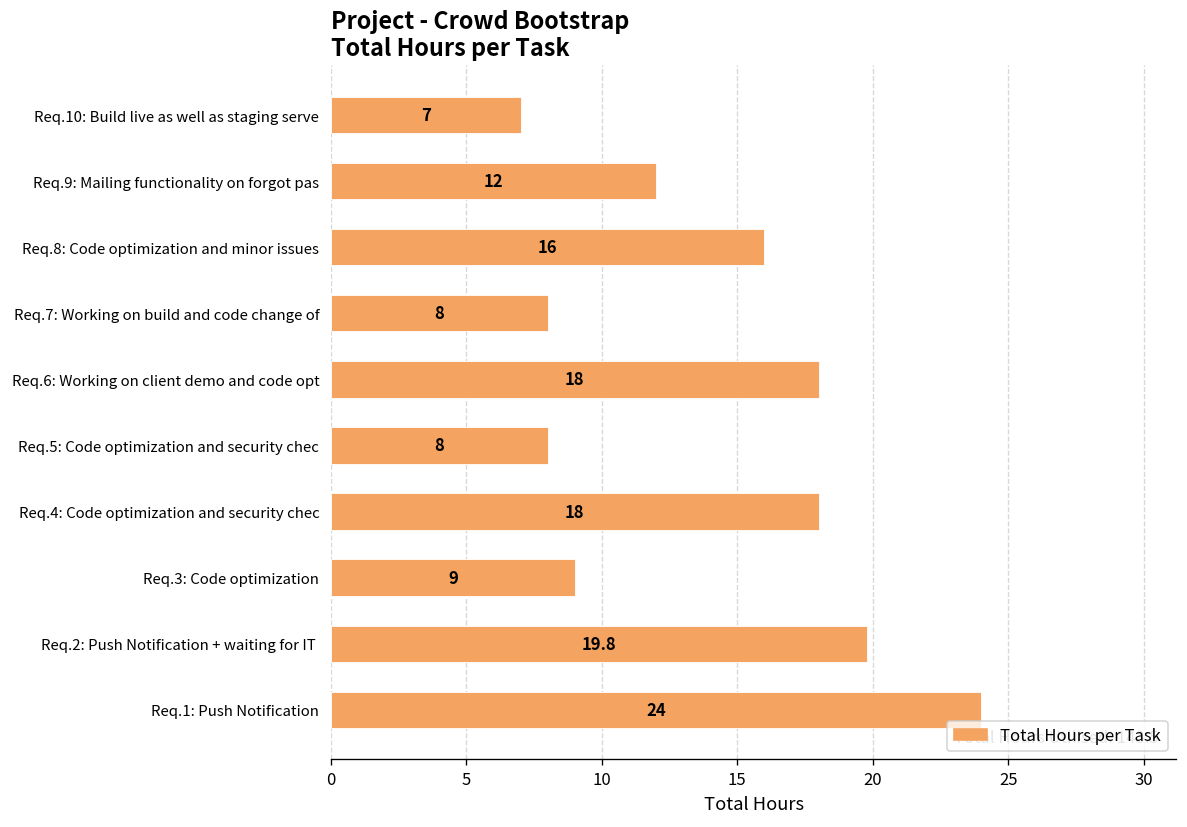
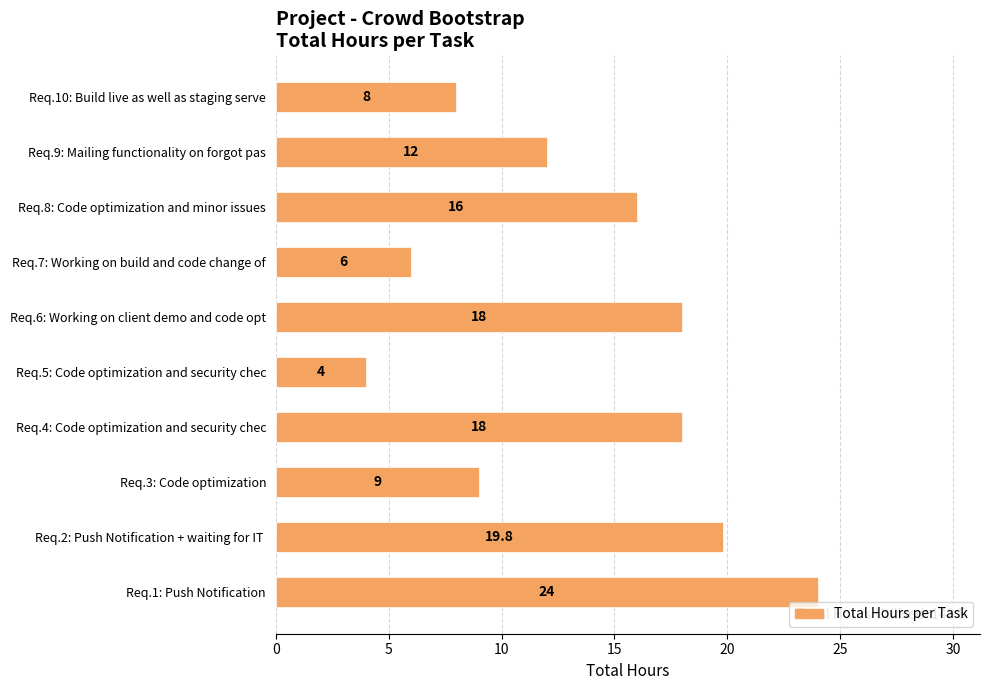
Req.10: Build live as well as staging serve: 7 -> 8
Req.7: Working on build and code change of: 8 -> 6
Req.5: Code optimization and security chec: 8 -> 4
